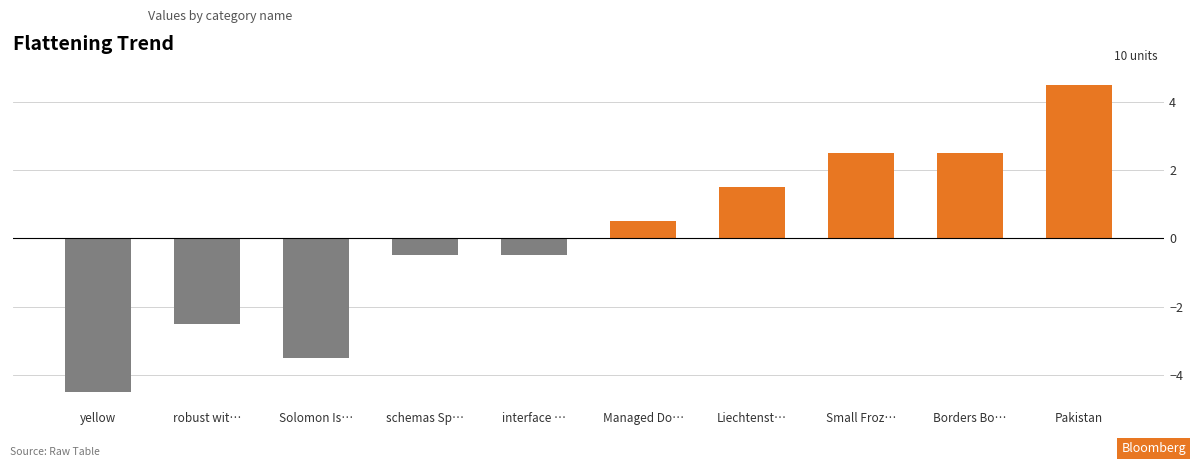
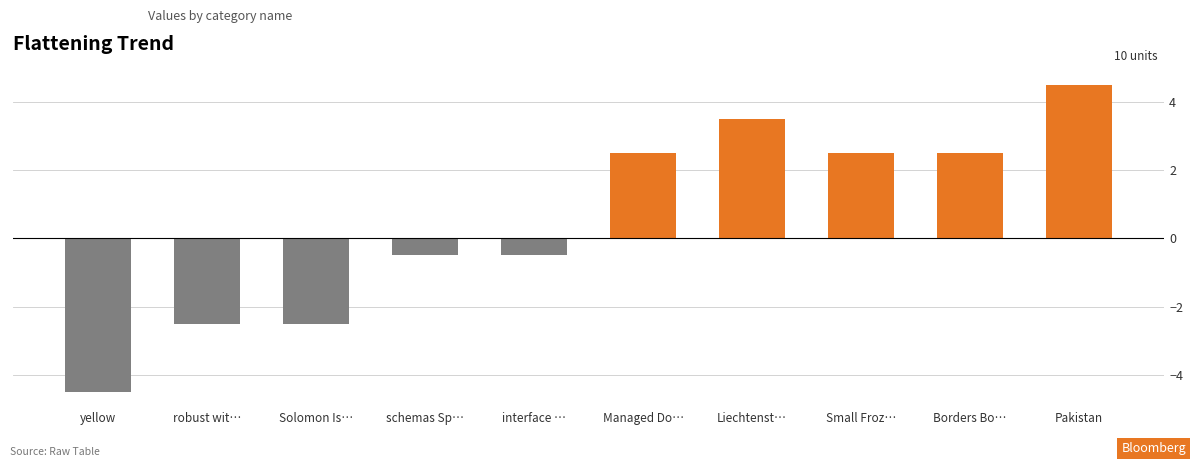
Solomon Is…: -3.5 -> -2.5
Managed Do…: 0.5 -> 2.5
Liechtenst…: 1.5 -> 3.5
